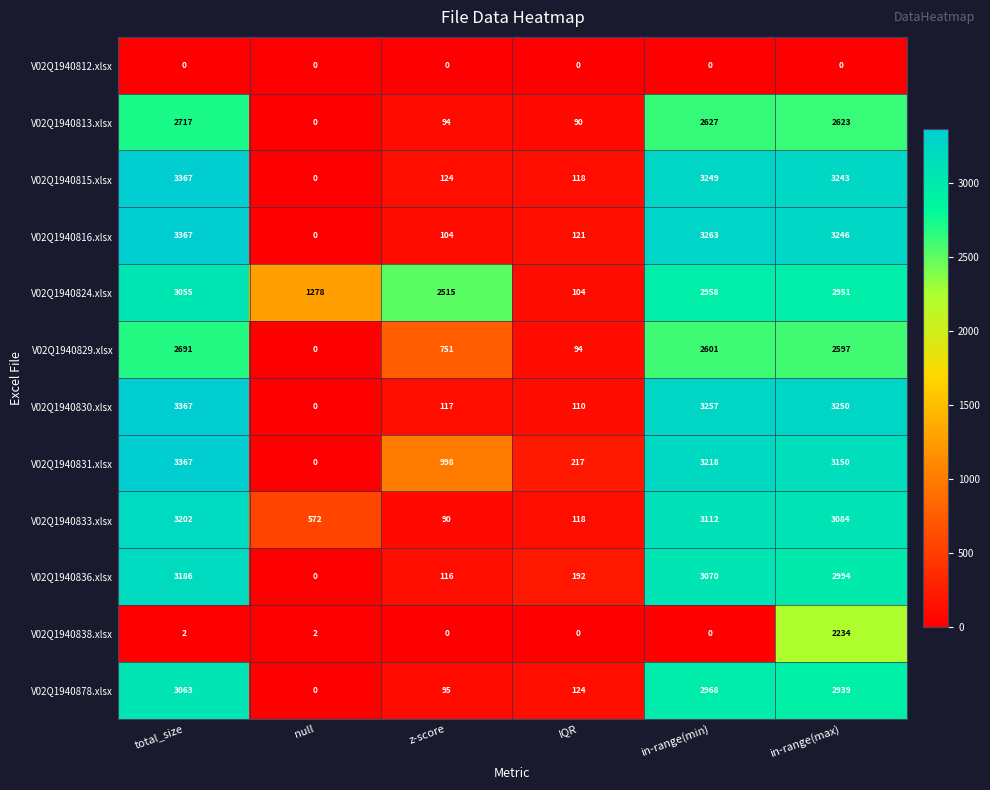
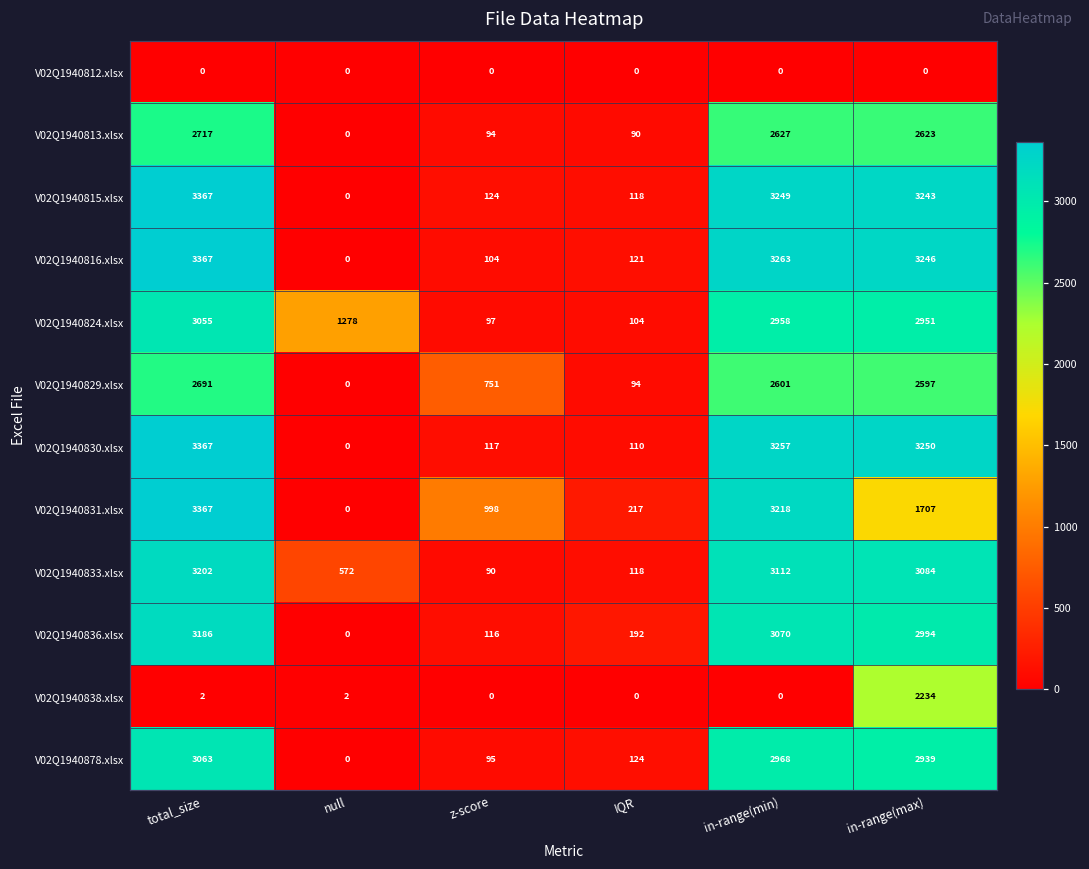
V02Q1940824.xlsx, z-score: 2515 -> 97
V02Q1940831.xlsx, in-range(max): 3150 -> 1707
